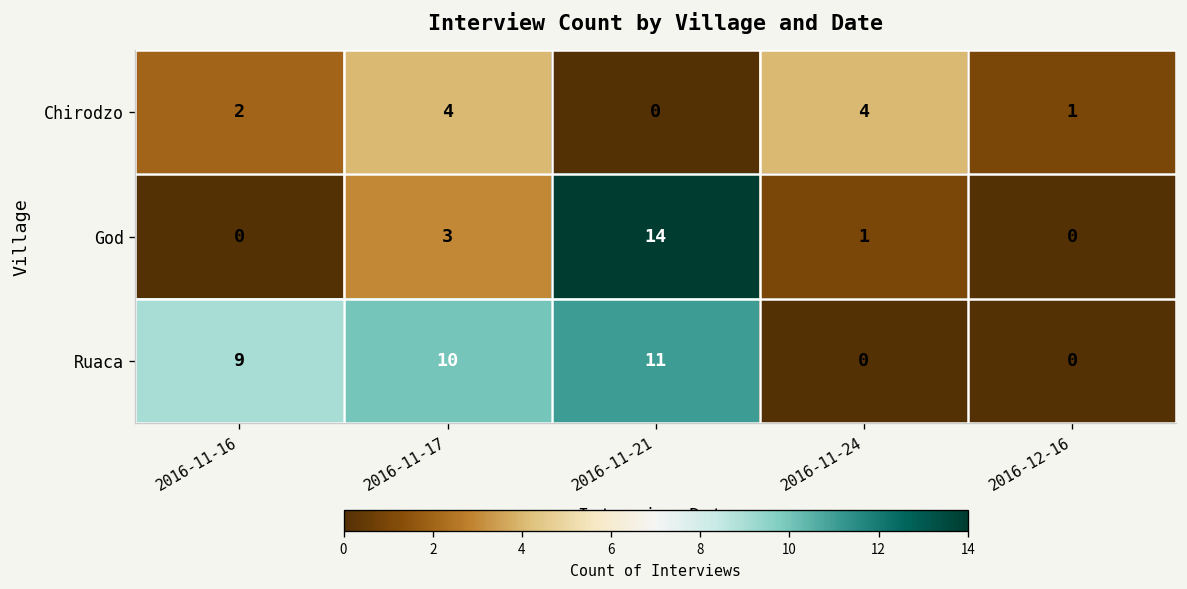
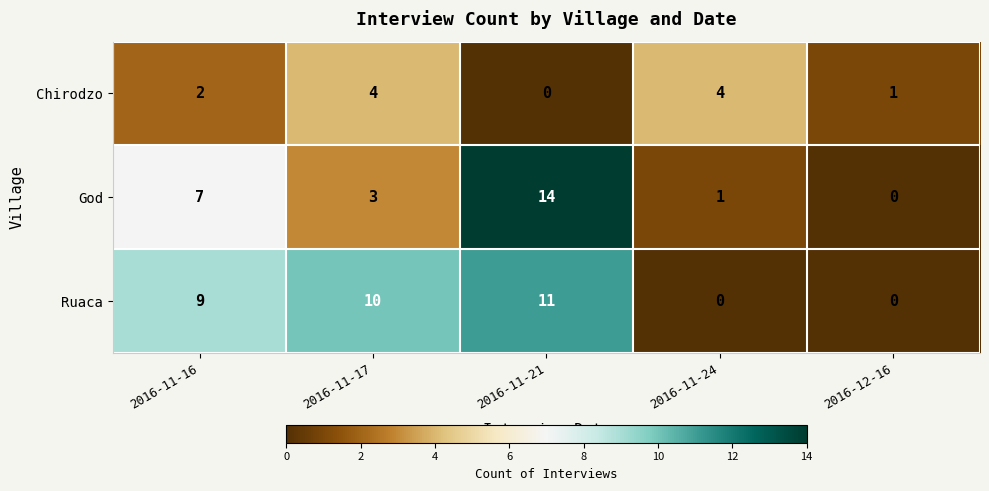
God, 2016-11-16: 0 -> 7
